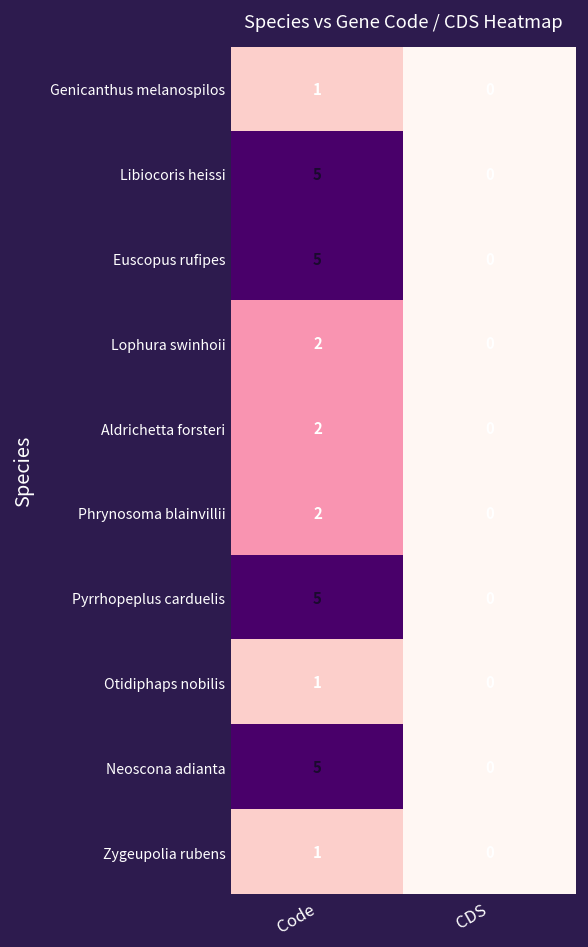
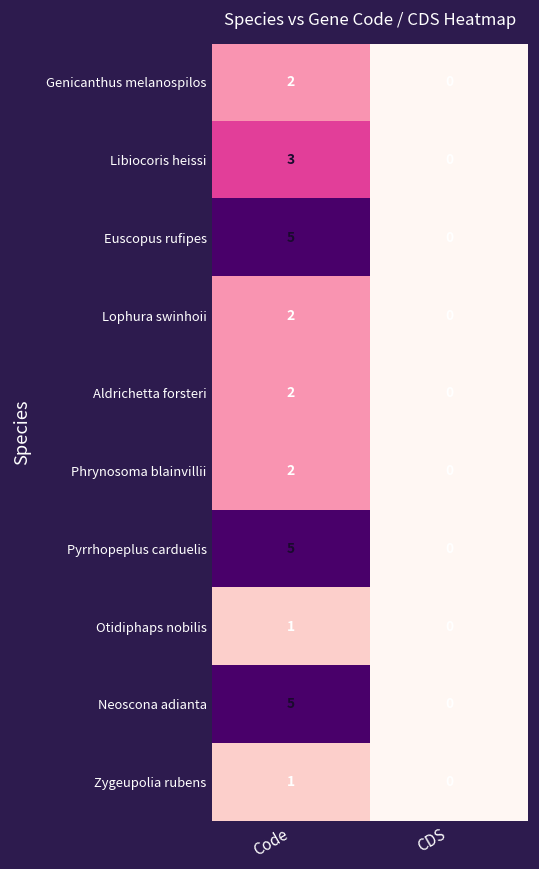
Genicanthus melanospilos, Code: 1 -> 2
Libiocoris heissi, Code: 5 -> 3
